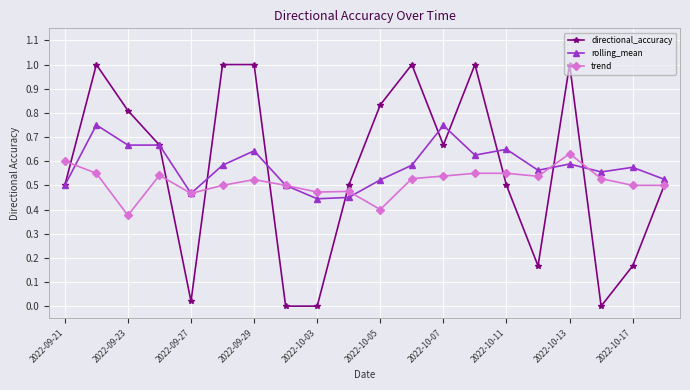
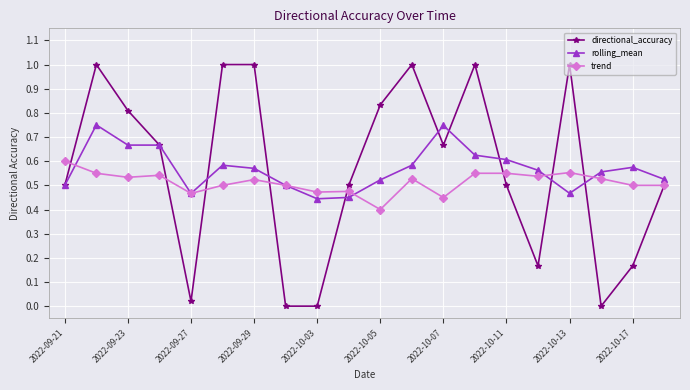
trend, 2022-09-23: 0.38 -> 0.53
rolling_mean, 2022-09-29: 0.64 -> 0.57
trend, 2022-10-07: 0.54 -> 0.45
rolling_mean, 2022-10-11: 0.65 -> 0.61
rolling_mean, 2022-10-13: 0.59 -> 0.47
trend, 2022-10-13: 0.63 -> 0.55
